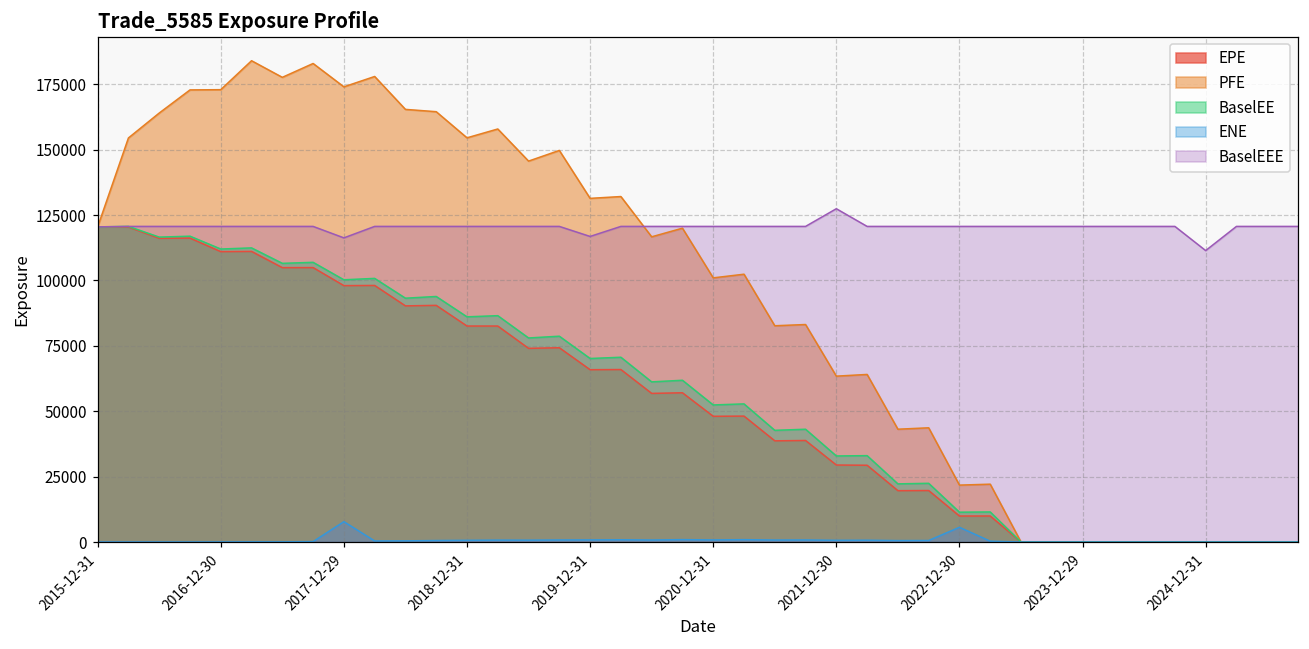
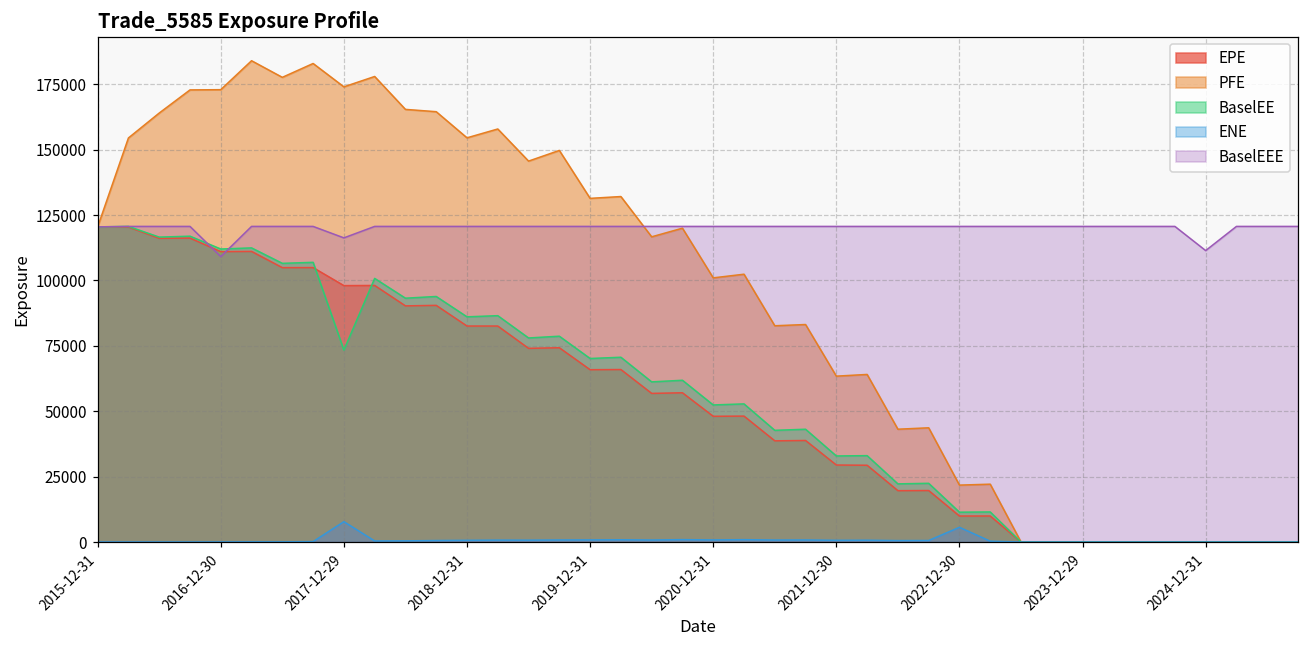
BaselEEE, 2016-12-30: 121000 -> 109000
BaselEE, 2017-12-29: 100000 -> 73000
BaselEEE, 2019-12-31: 117000 -> 121000
BaselEEE, 2021-12-30: 127000 -> 121000
